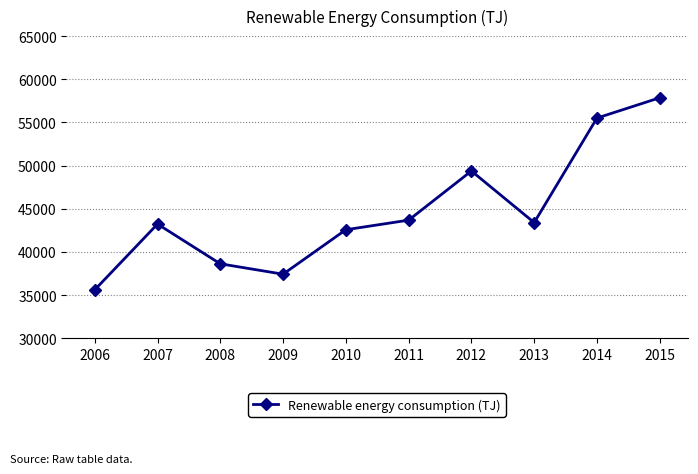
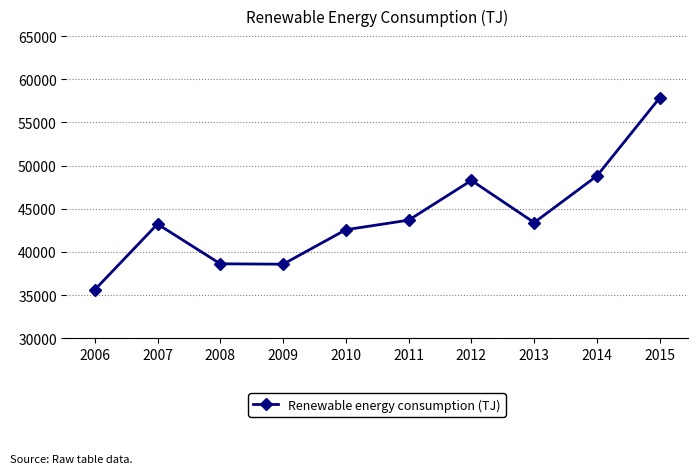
2009: 37000 -> 39000
2012: 49000 -> 48000
2014: 56000 -> 49000
